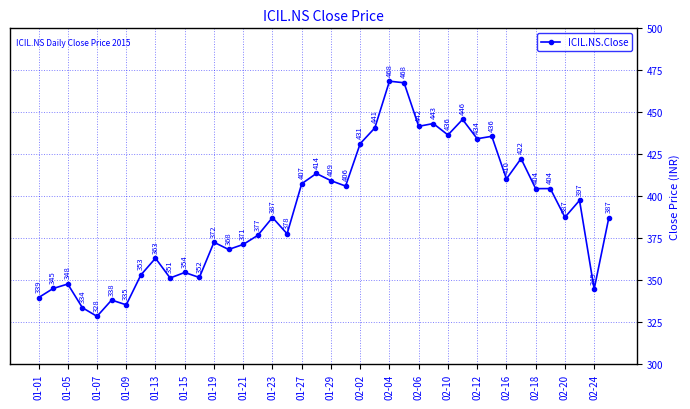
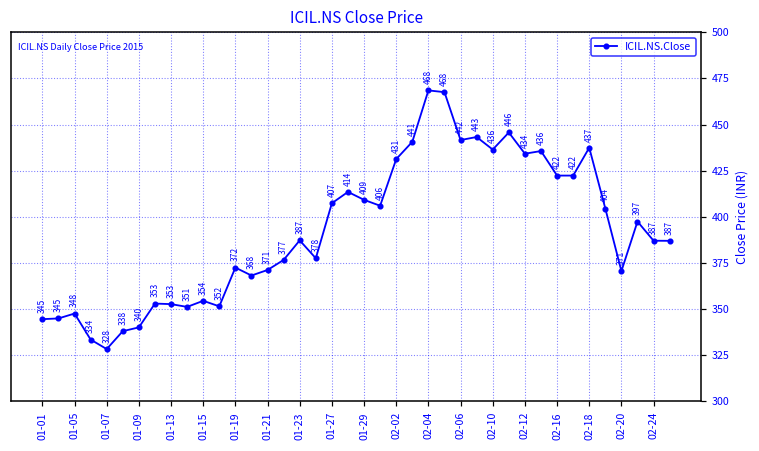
01-01: 339 -> 345
01-09: 335 -> 340
01-13: 363 -> 353
02-16: 410 -> 422
02-18: 404 -> 437
02-20: 387 -> 371
02-24: 345 -> 387
